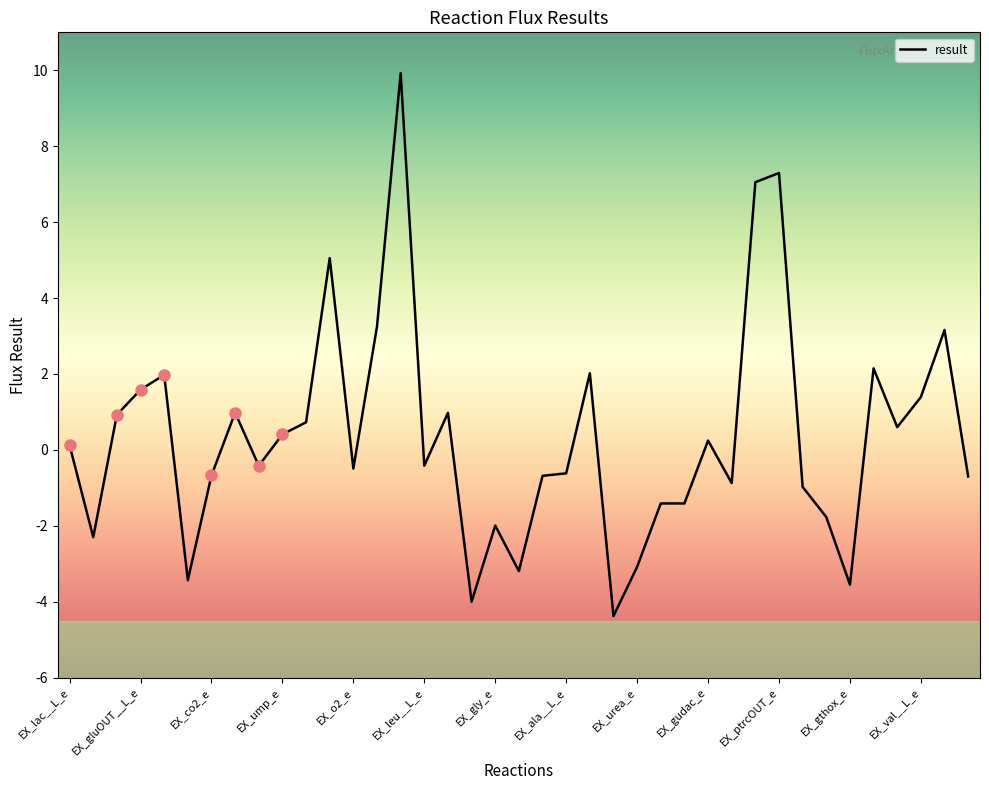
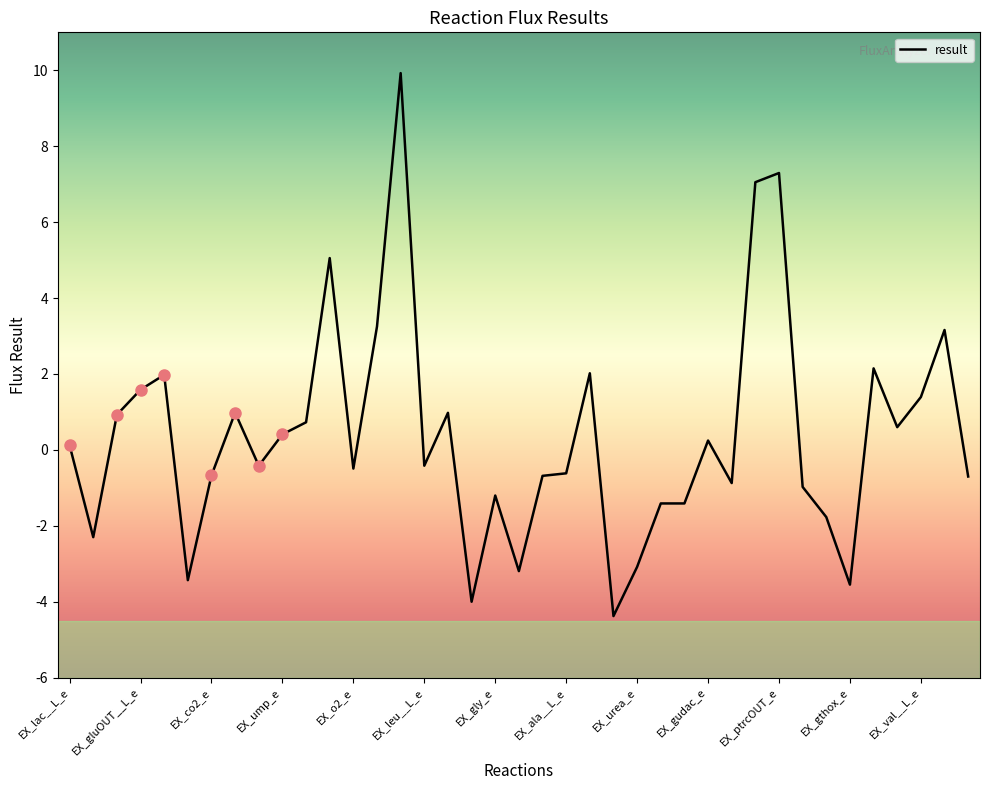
result, EX_gly_e: -2.0 -> -1.2
